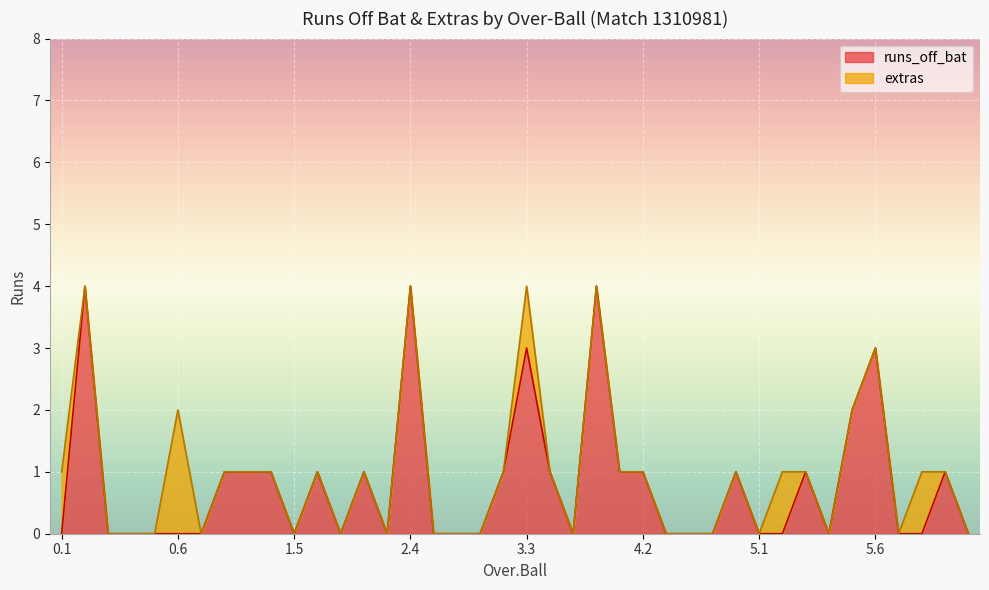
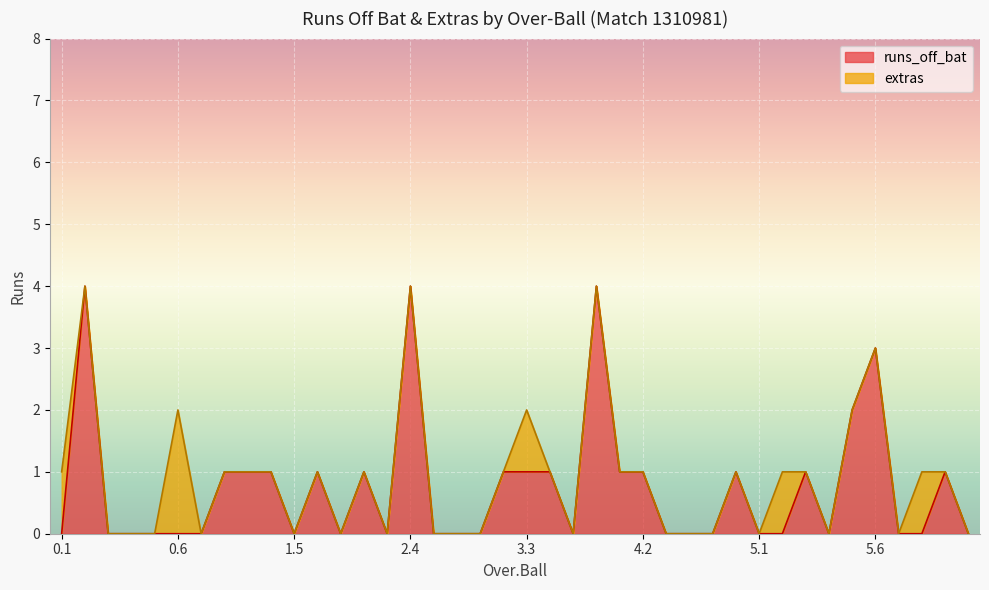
runs_off_bat, 3.3: 3 -> 1
